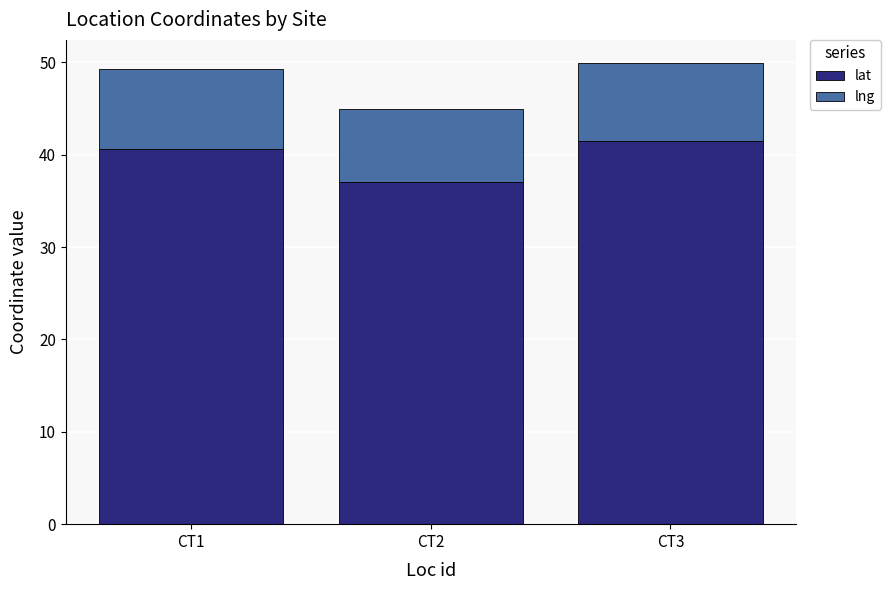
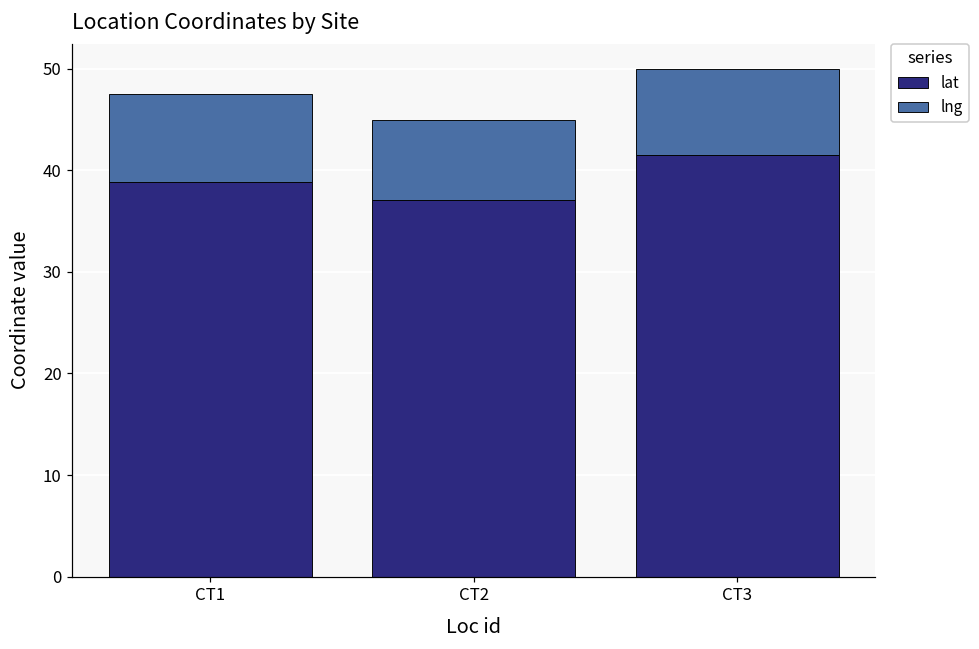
lat, CT1: 41 -> 39
